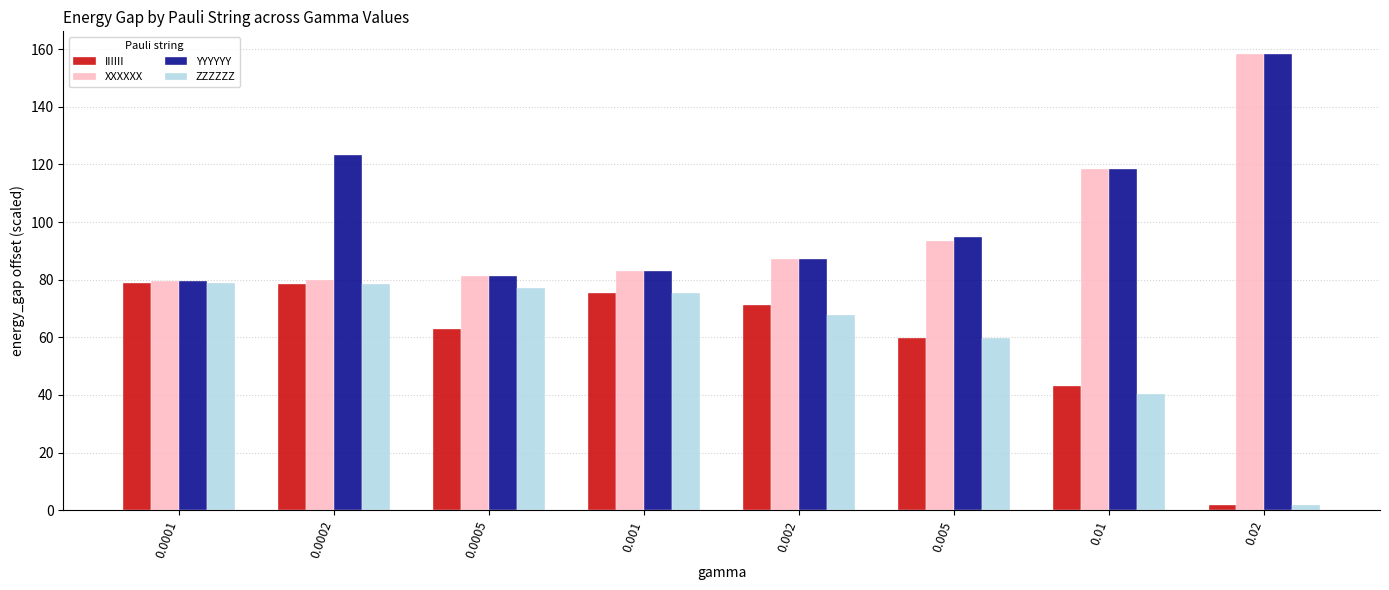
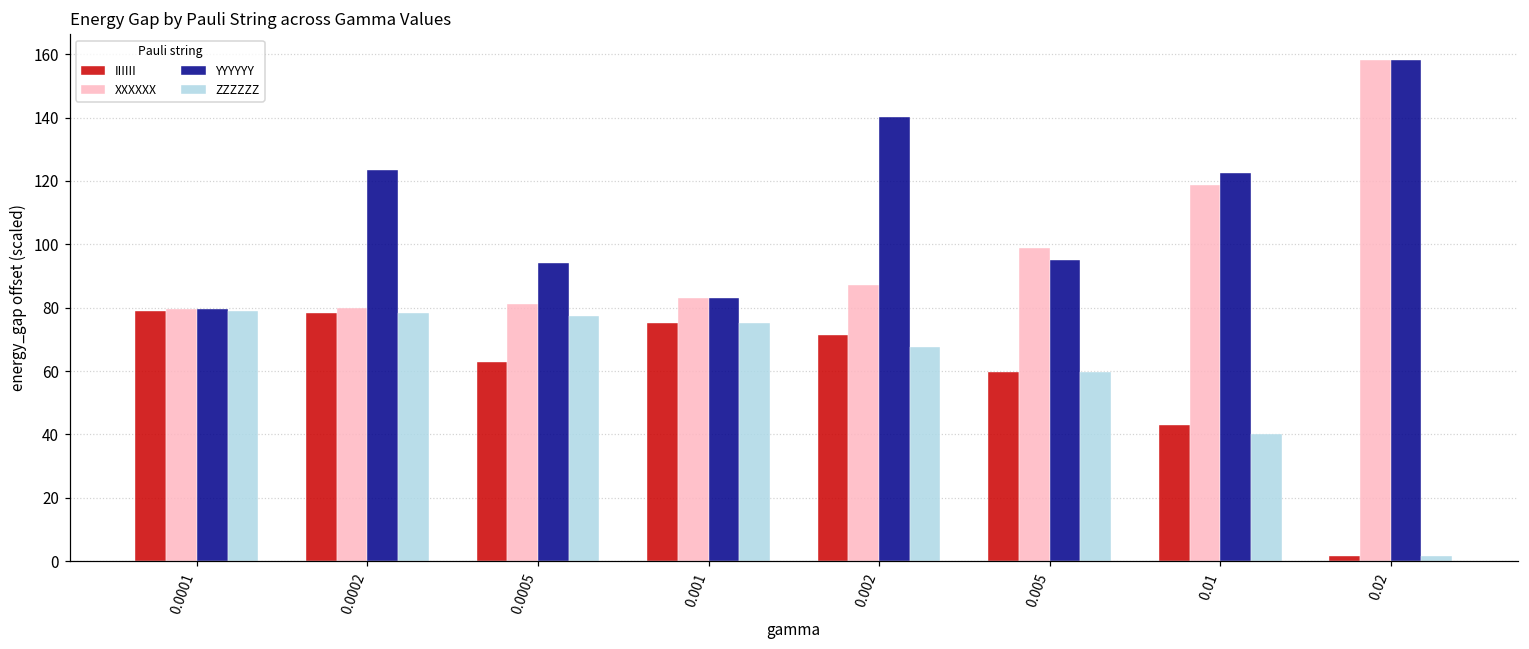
YYYYYY, 0.0005: 81 -> 94
YYYYYY, 0.002: 87 -> 140
XXXXXX, 0.005: 93 -> 99
YYYYYY, 0.01: 119 -> 122
